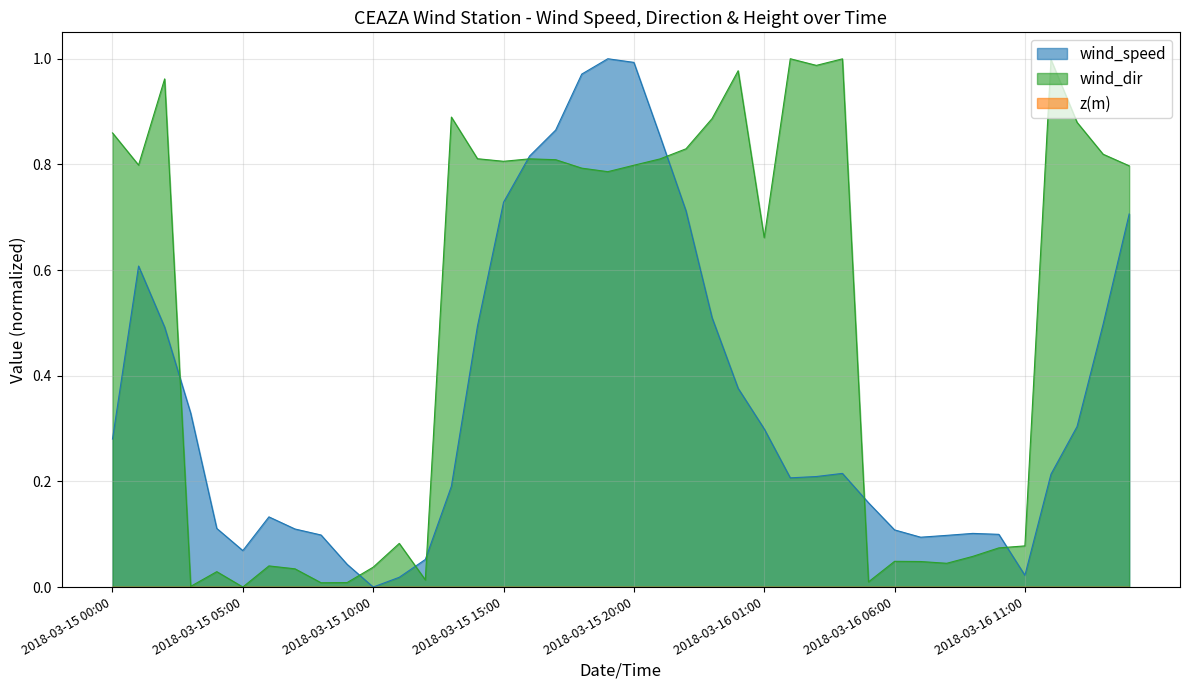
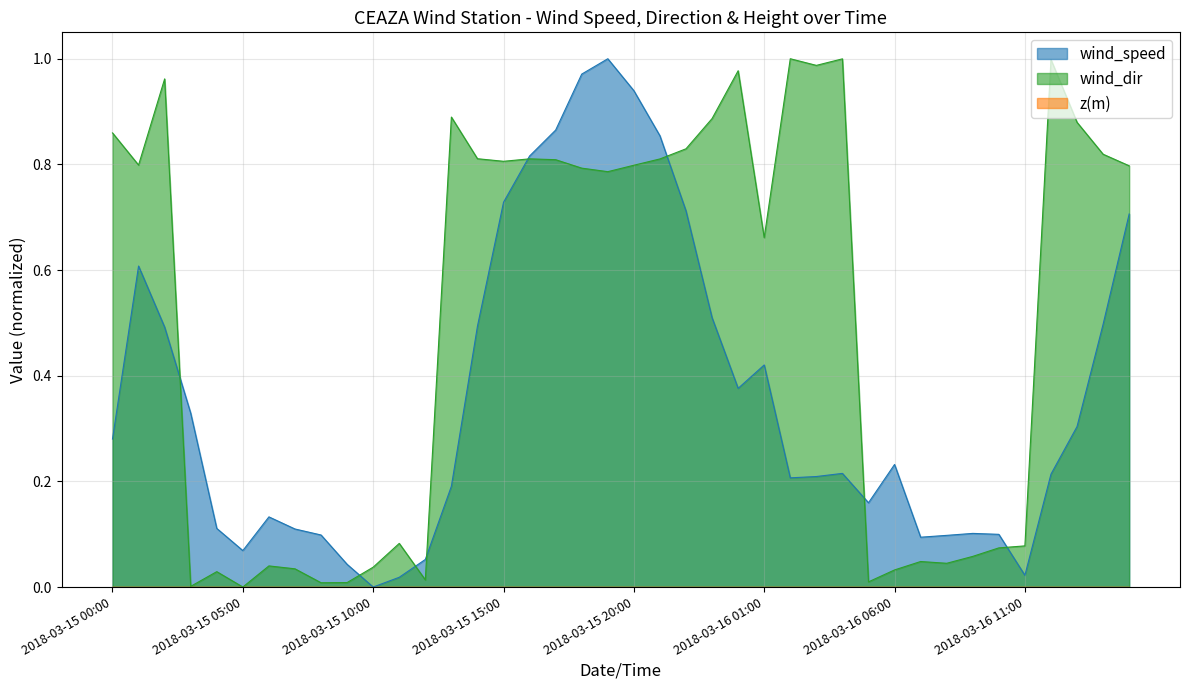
wind_speed, 2018-03-15 20:00: 0.99 -> 0.94
wind_speed, 2018-03-16 01:00: 0.30 -> 0.42
wind_speed, 2018-03-16 06:00: 0.11 -> 0.23
wind_dir, 2018-03-16 06:00: 0.05 -> 0.03
